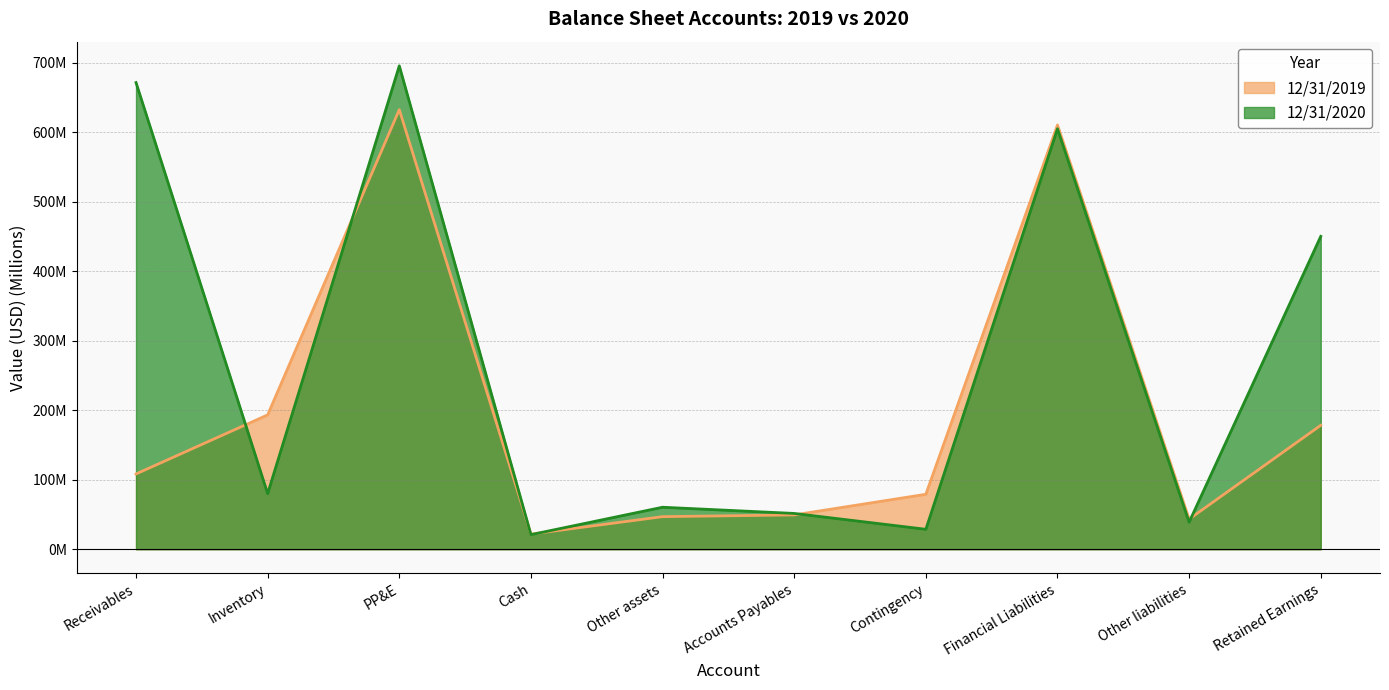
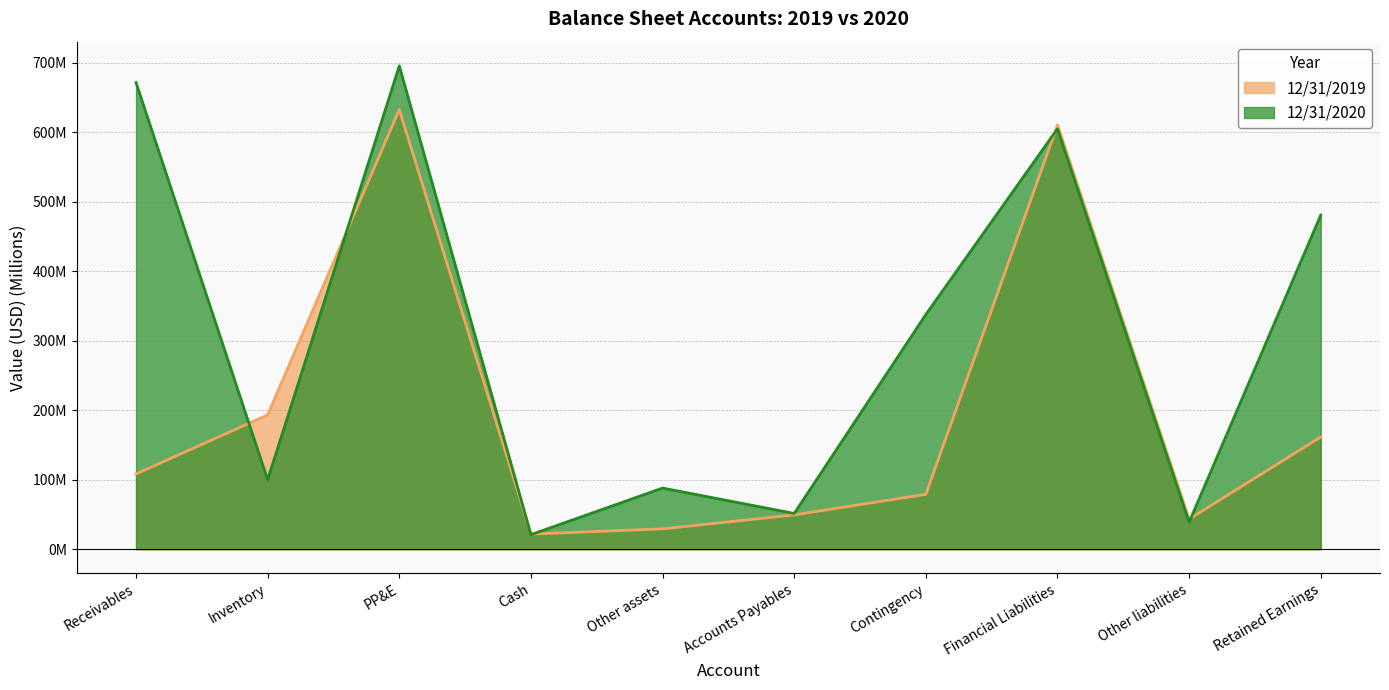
12/31/2020, Inventory: 80000000 -> 100000000
12/31/2019, Other assets: 50000000 -> 30000000
12/31/2020, Other assets: 60000000 -> 90000000
12/31/2020, Contingency: 30000000 -> 340000000
12/31/2019, Retained Earnings: 180000000 -> 160000000
12/31/2020, Retained Earnings: 450000000 -> 480000000
